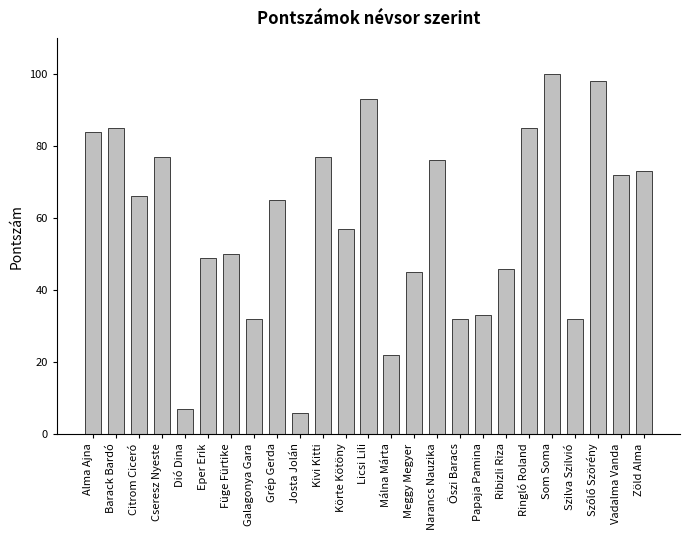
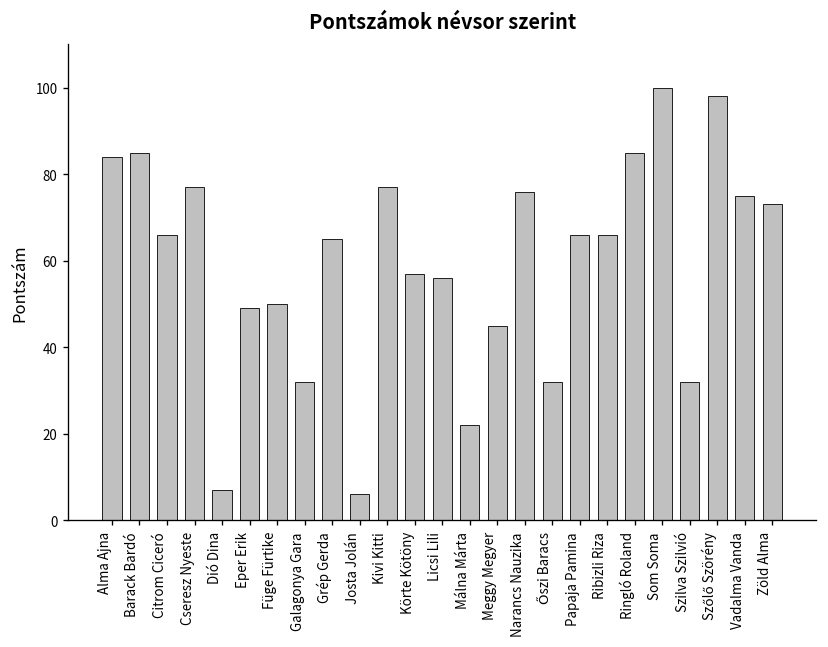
Licsi Lili: 93 -> 56
Papaja Pamina: 33 -> 66
Ribizli Riza: 46 -> 66
Vadalma Vanda: 72 -> 75
